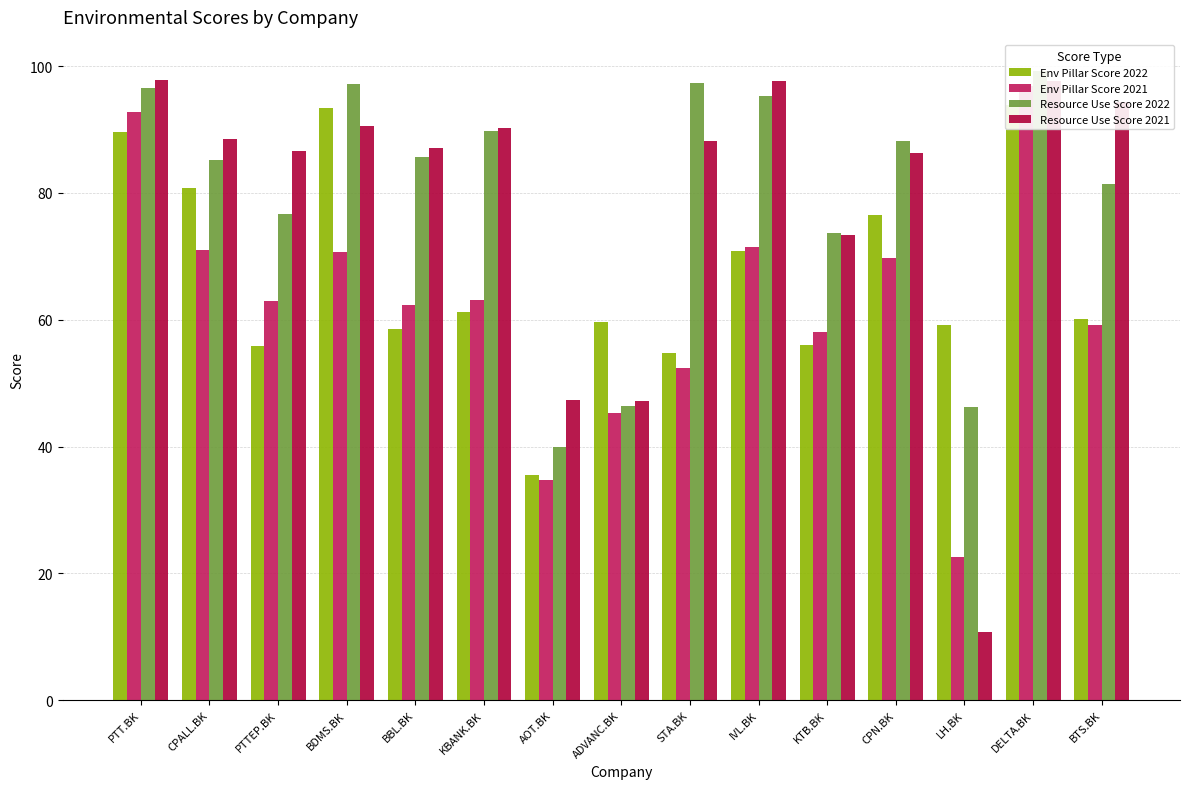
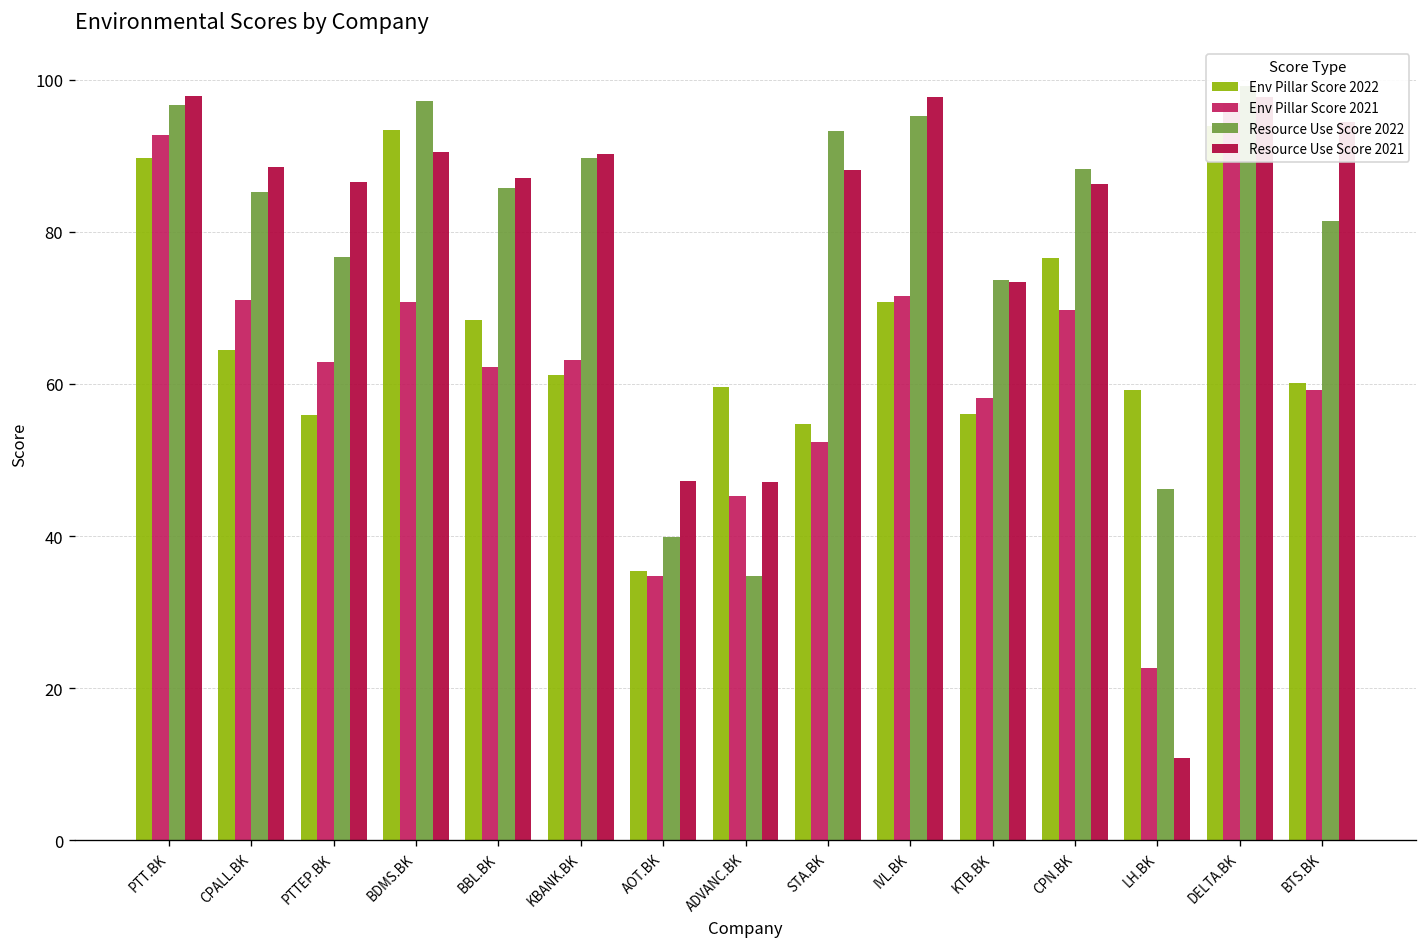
Env Pillar Score 2022, CPALL.BK: 81 -> 65
Env Pillar Score 2022, BBL.BK: 59 -> 68
Resource Use Score 2022, ADVANC.BK: 46 -> 35
Resource Use Score 2022, STA.BK: 97 -> 93
